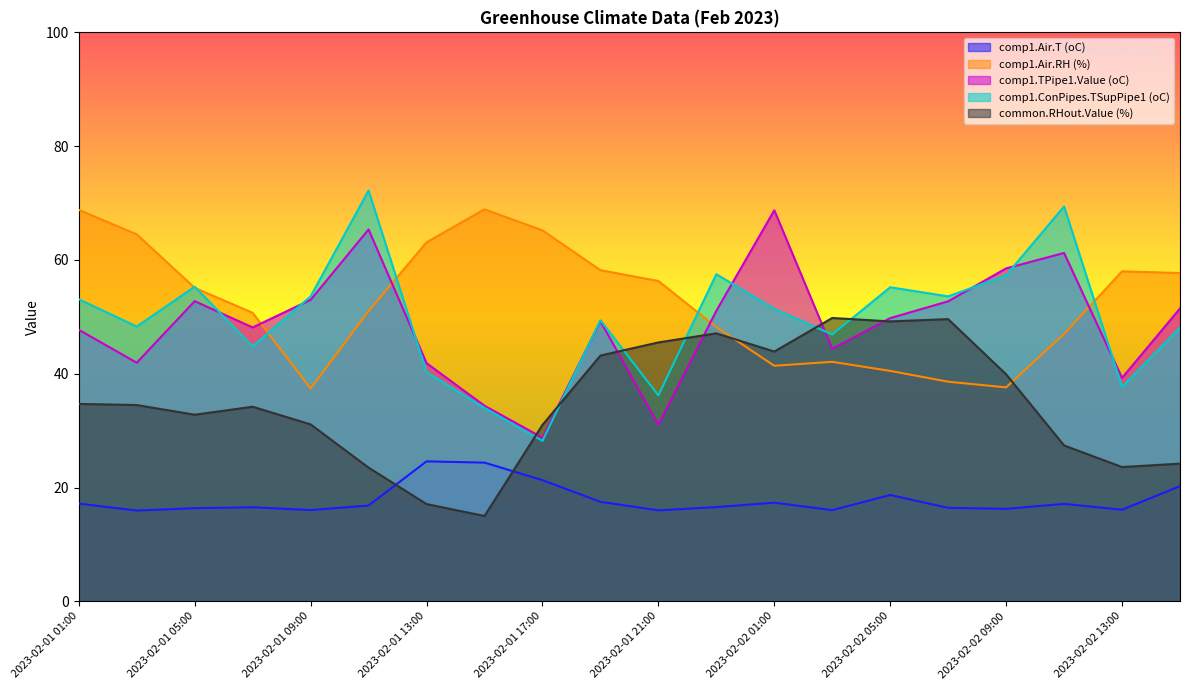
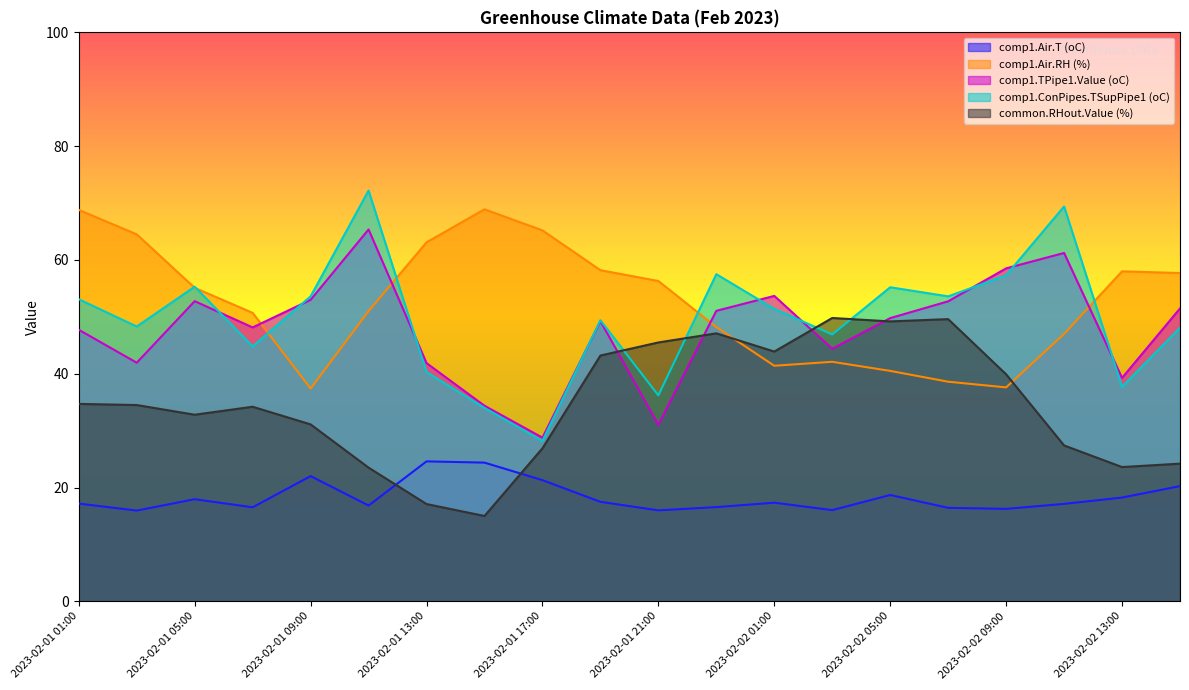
comp1.Air.T (oC), 2023-02-01 05:00: 16 -> 18
comp1.Air.T (oC), 2023-02-01 09:00: 16 -> 22
common.RHout.Value (%), 2023-02-01 17:00: 31 -> 27
comp1.TPipe1.Value (oC), 2023-02-02 01:00: 69 -> 54
comp1.Air.T (oC), 2023-02-02 13:00: 16 -> 18
